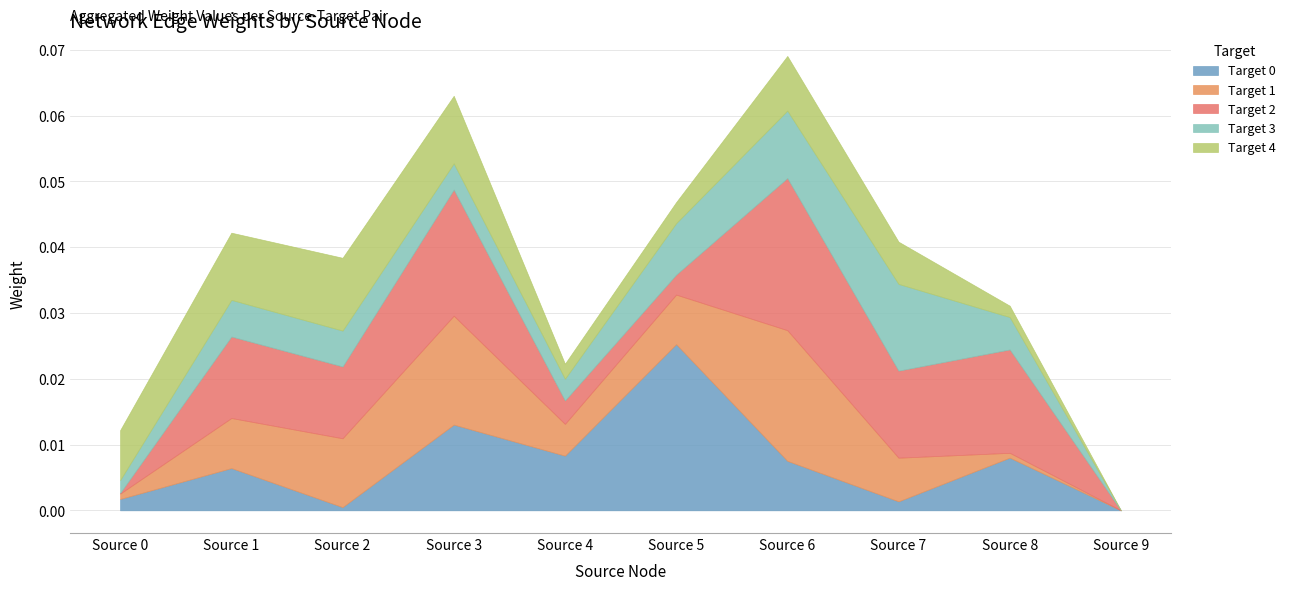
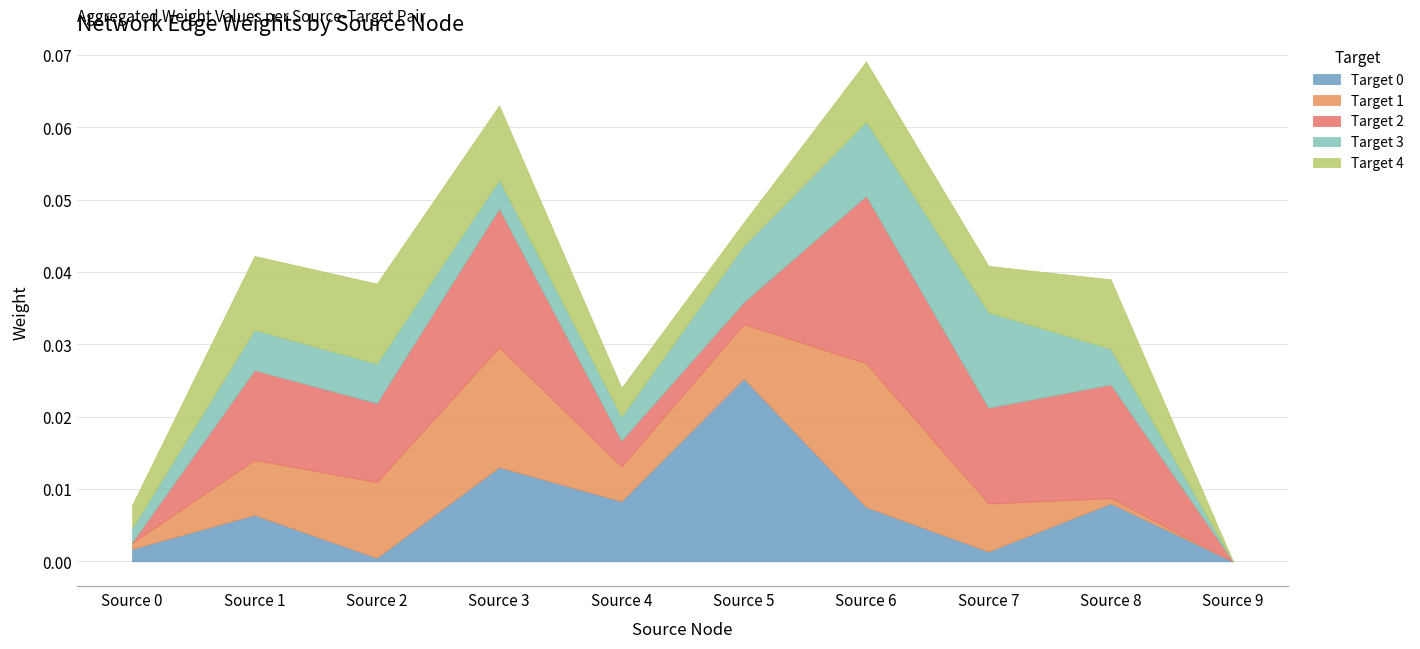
Target 4, Source 0: 0.008 -> 0.003
Target 4, Source 4: 0.002 -> 0.004
Target 4, Source 8: 0.002 -> 0.010
